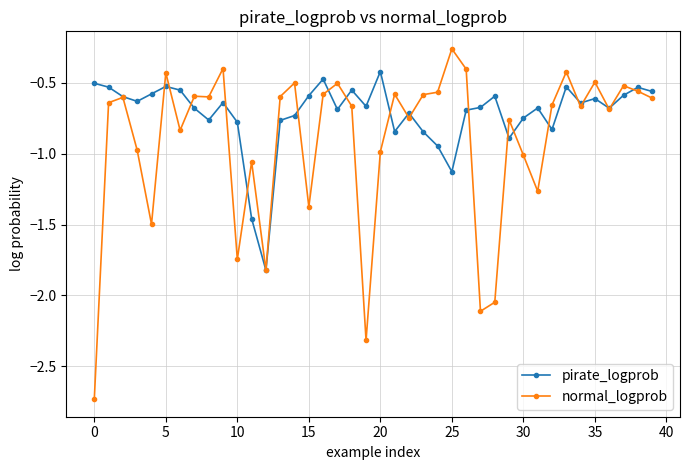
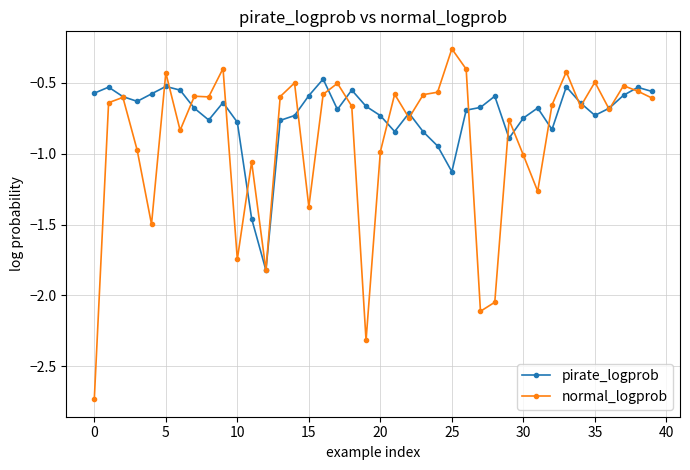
pirate_logprob, 0: -0.50 -> -0.57
pirate_logprob, 20: -0.42 -> -0.73
pirate_logprob, 35: -0.61 -> -0.73
